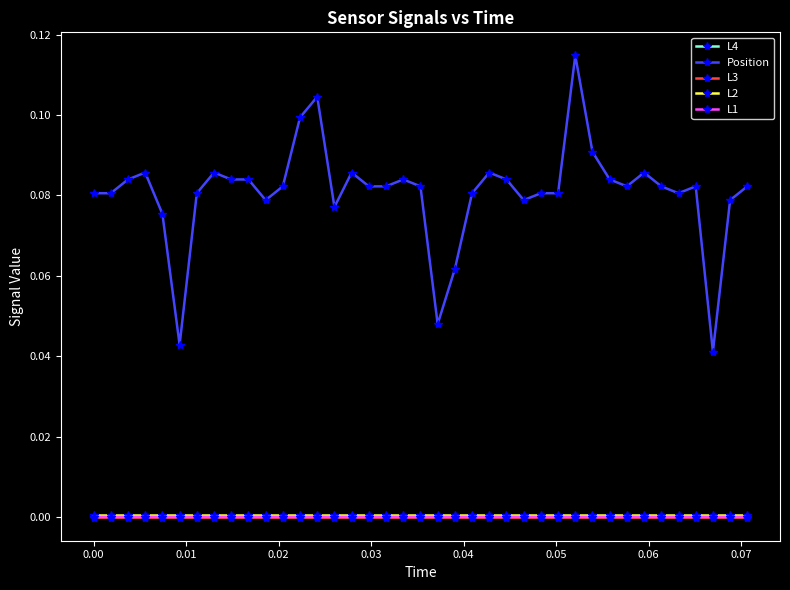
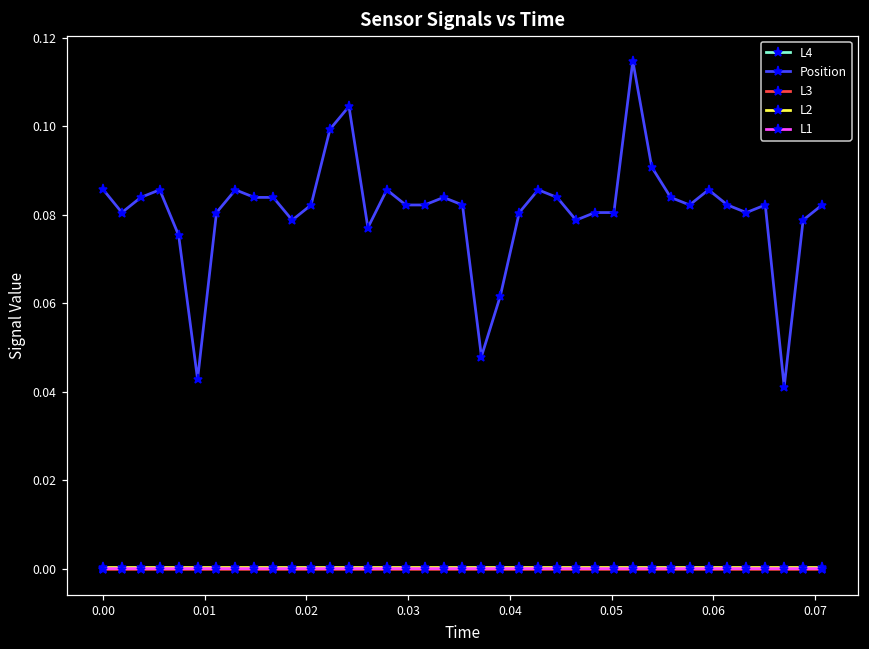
Position, 0.00: 0.081 -> 0.086
